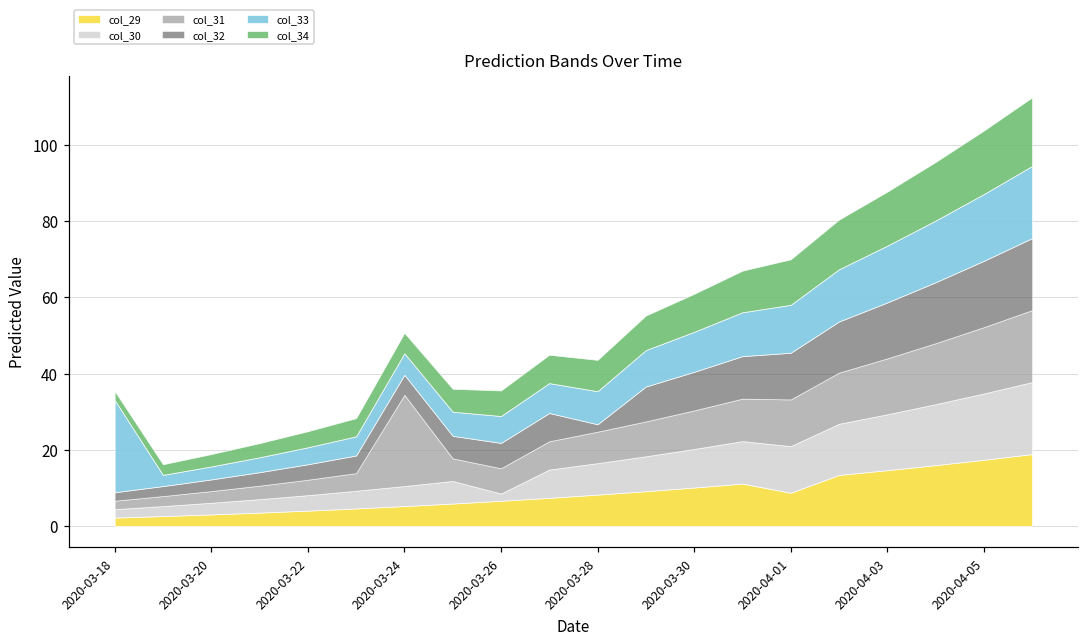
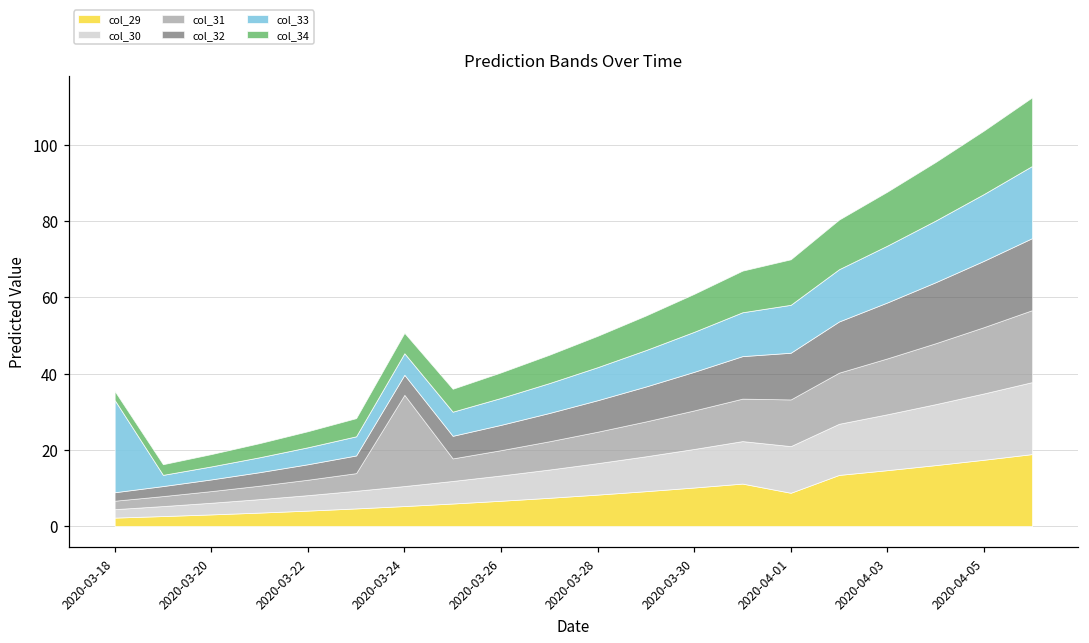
col_30, 2020-03-26: 2 -> 7
col_32, 2020-03-28: 2 -> 8
